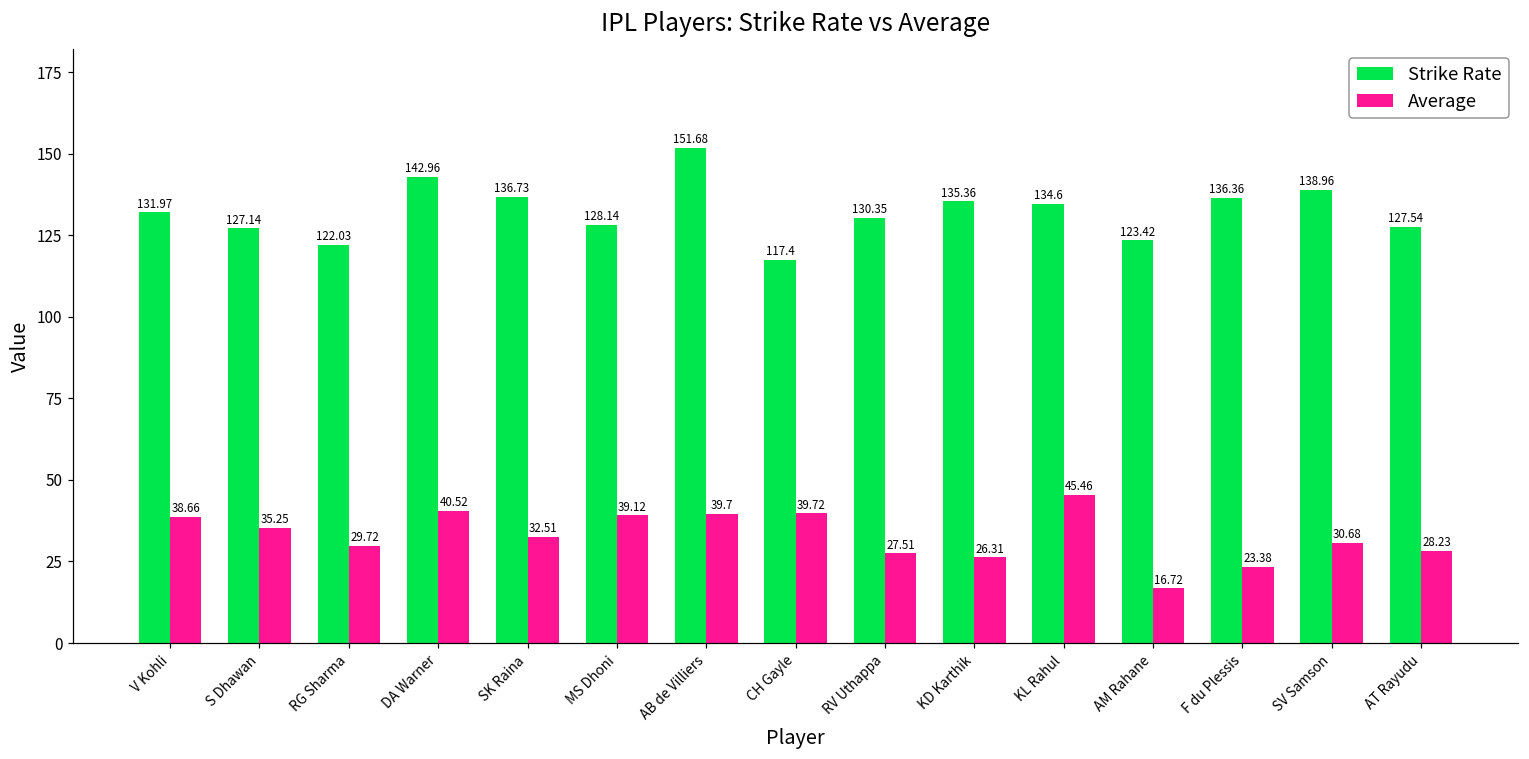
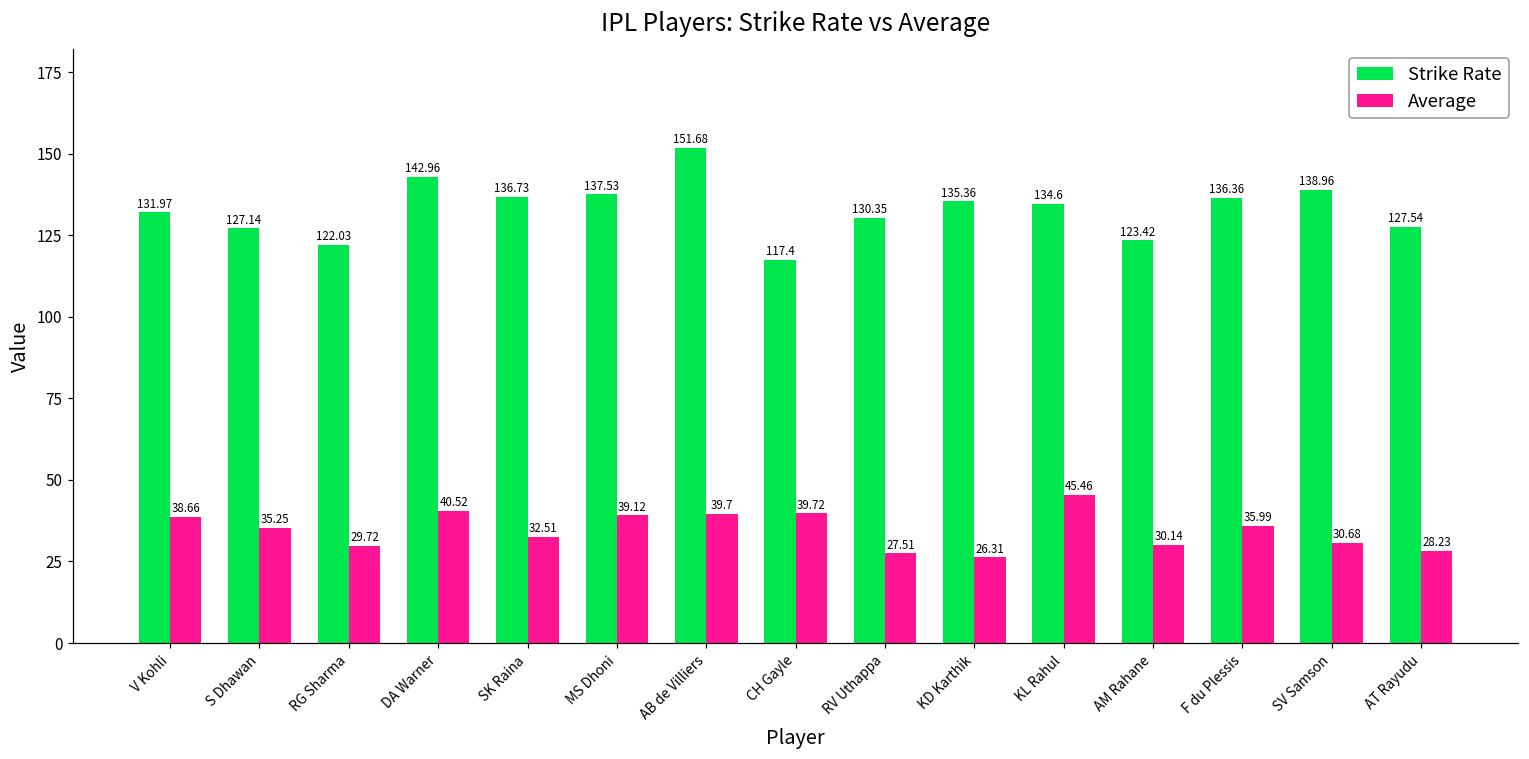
Strike Rate, MS Dhoni: 128.14 -> 137.53
Average, AM Rahane: 16.72 -> 30.14
Average, F du Plessis: 23.38 -> 35.99
